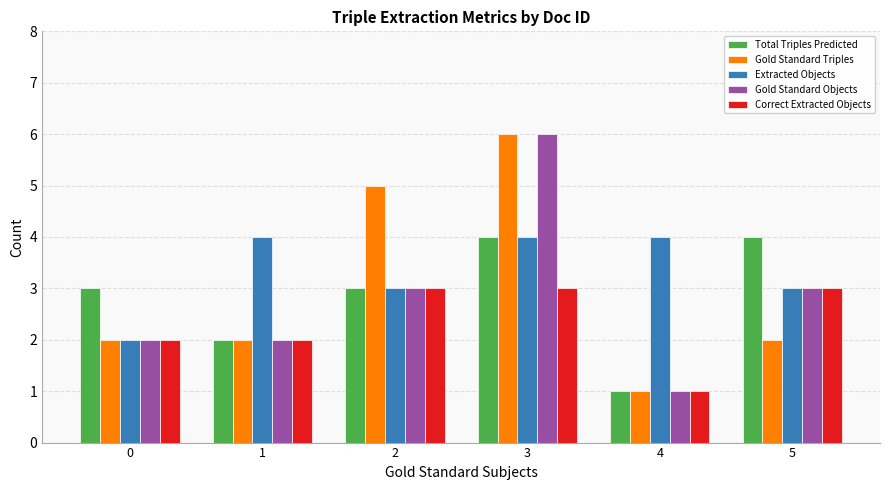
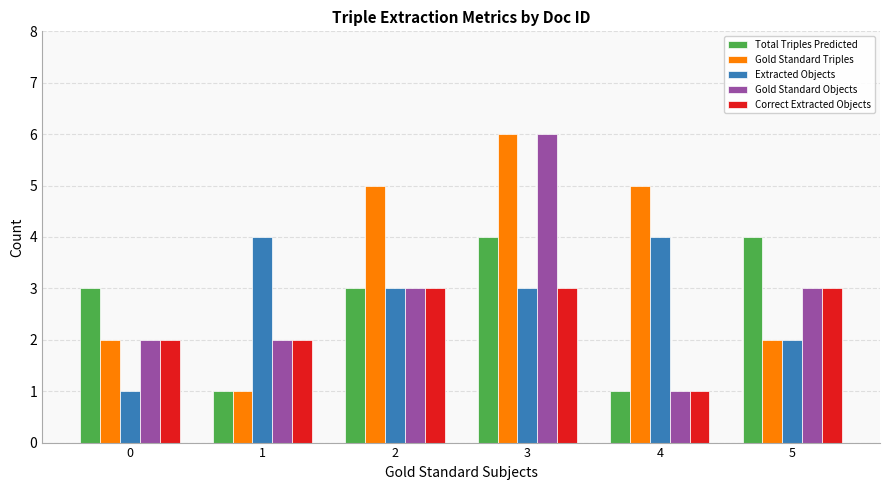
Extracted Objects, 0: 2 -> 1
Total Triples Predicted, 1: 2 -> 1
Gold Standard Triples, 1: 2 -> 1
Extracted Objects, 3: 4 -> 3
Gold Standard Triples, 4: 1 -> 5
Extracted Objects, 5: 3 -> 2
